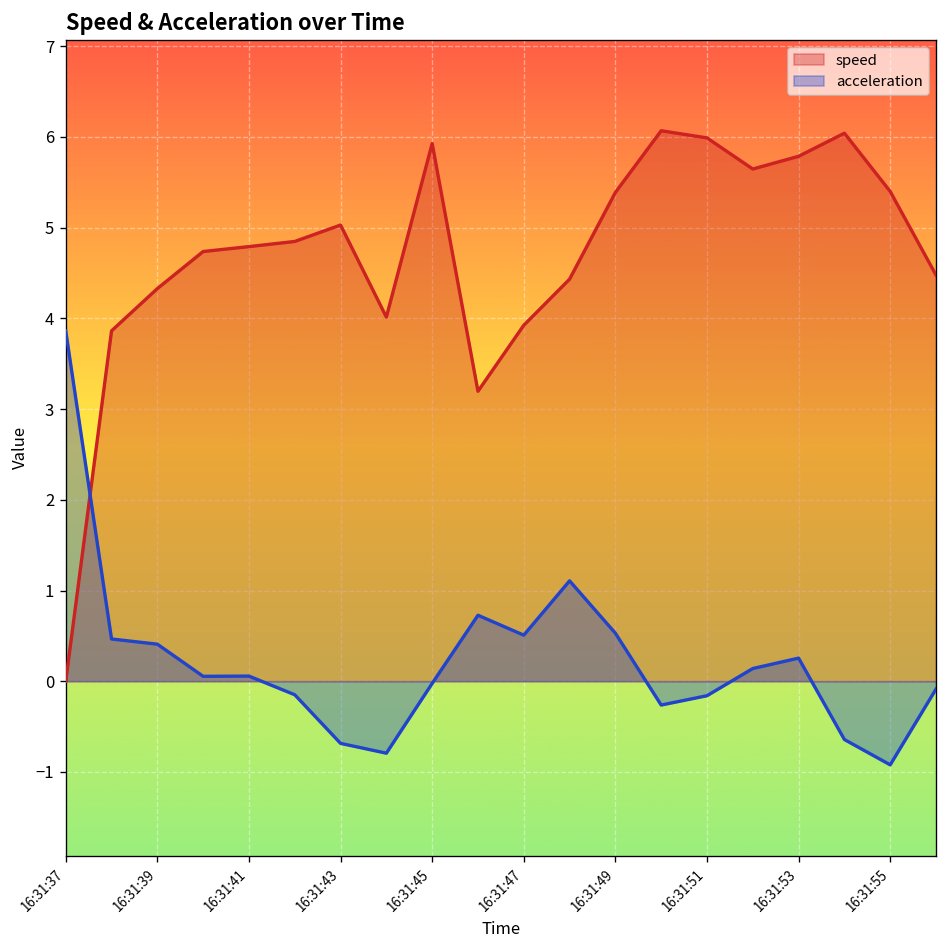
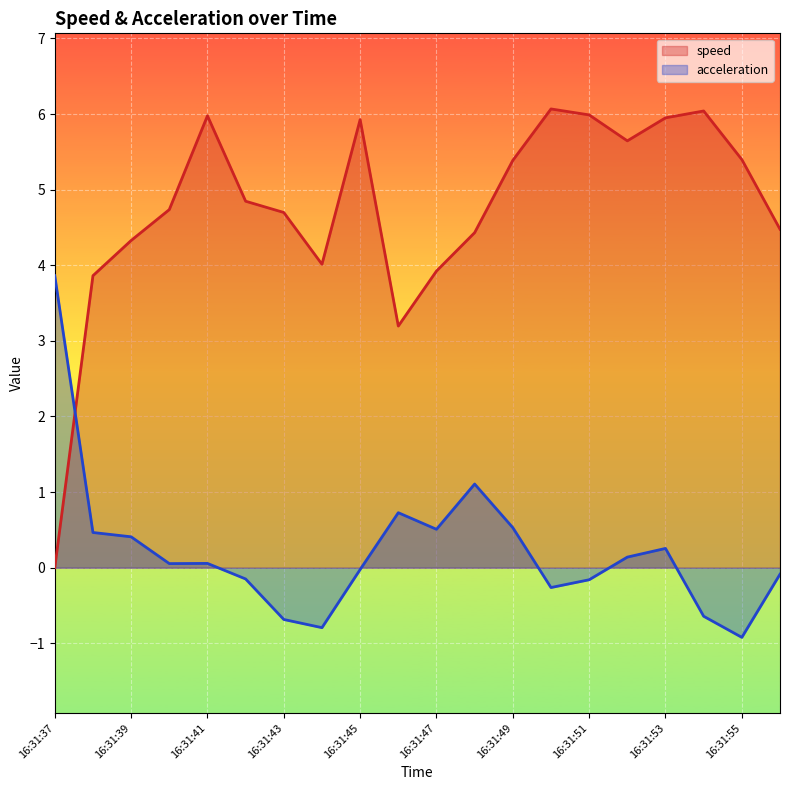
speed, 16:31:41: 4.8 -> 6.0
speed, 16:31:43: 5.0 -> 4.7
speed, 16:31:53: 5.8 -> 5.9
